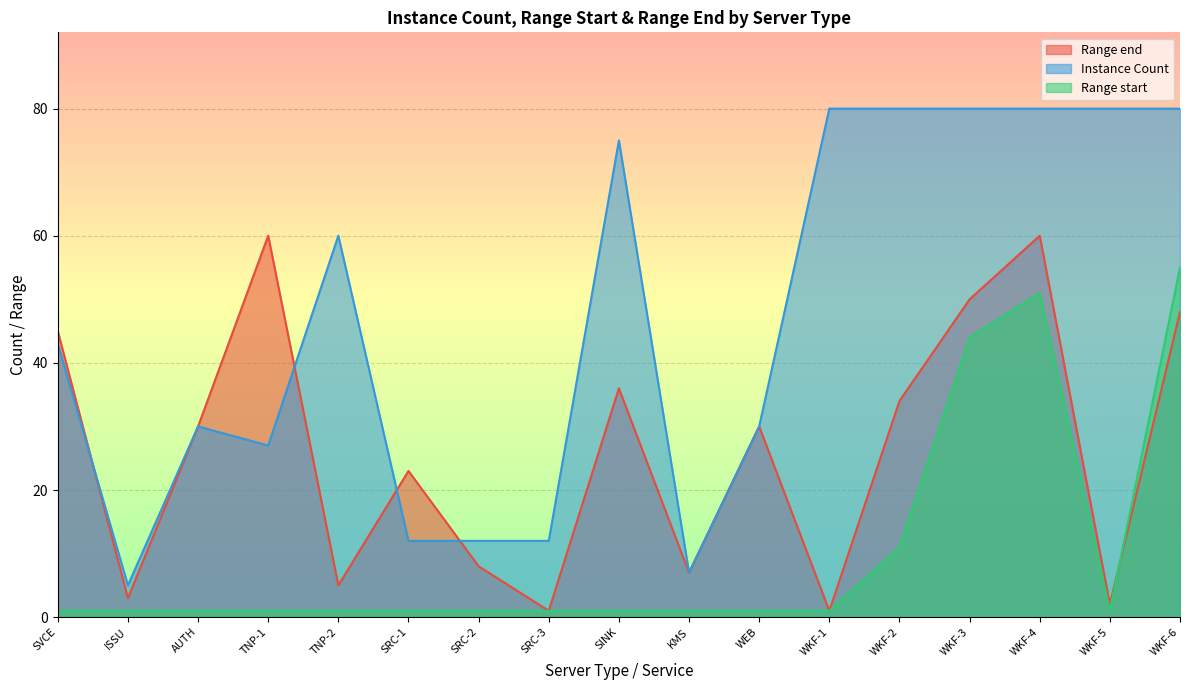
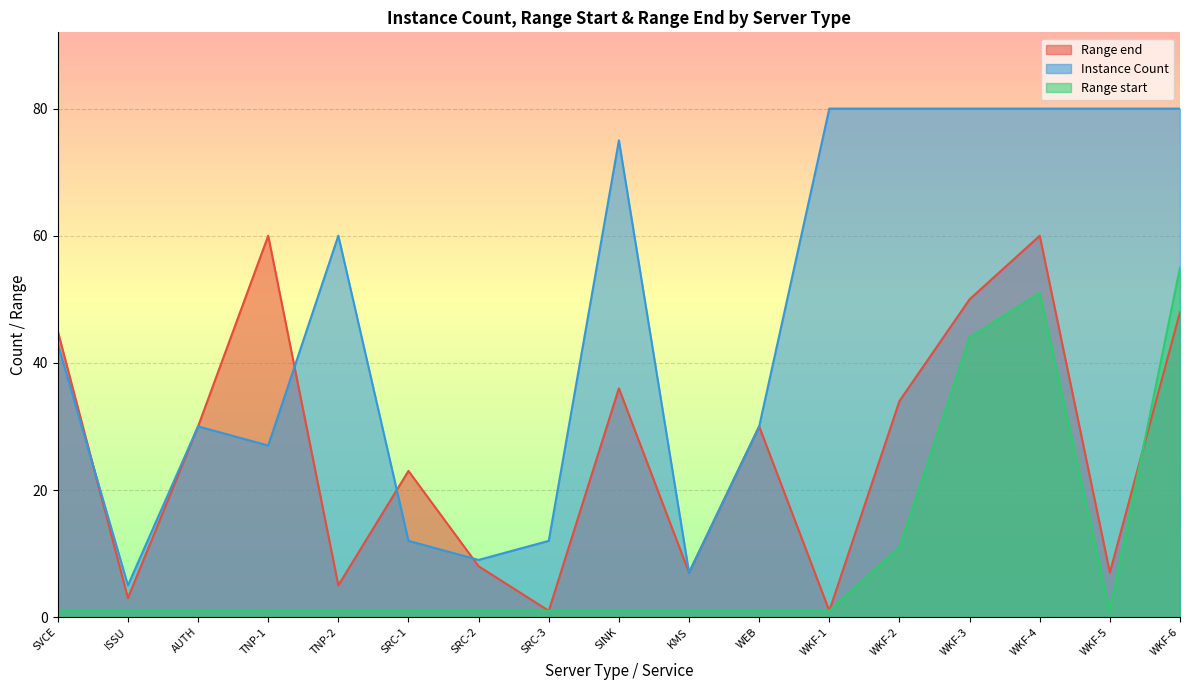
Instance Count, SRC-2: 12 -> 9
Range end, WKF-5: 2 -> 7
